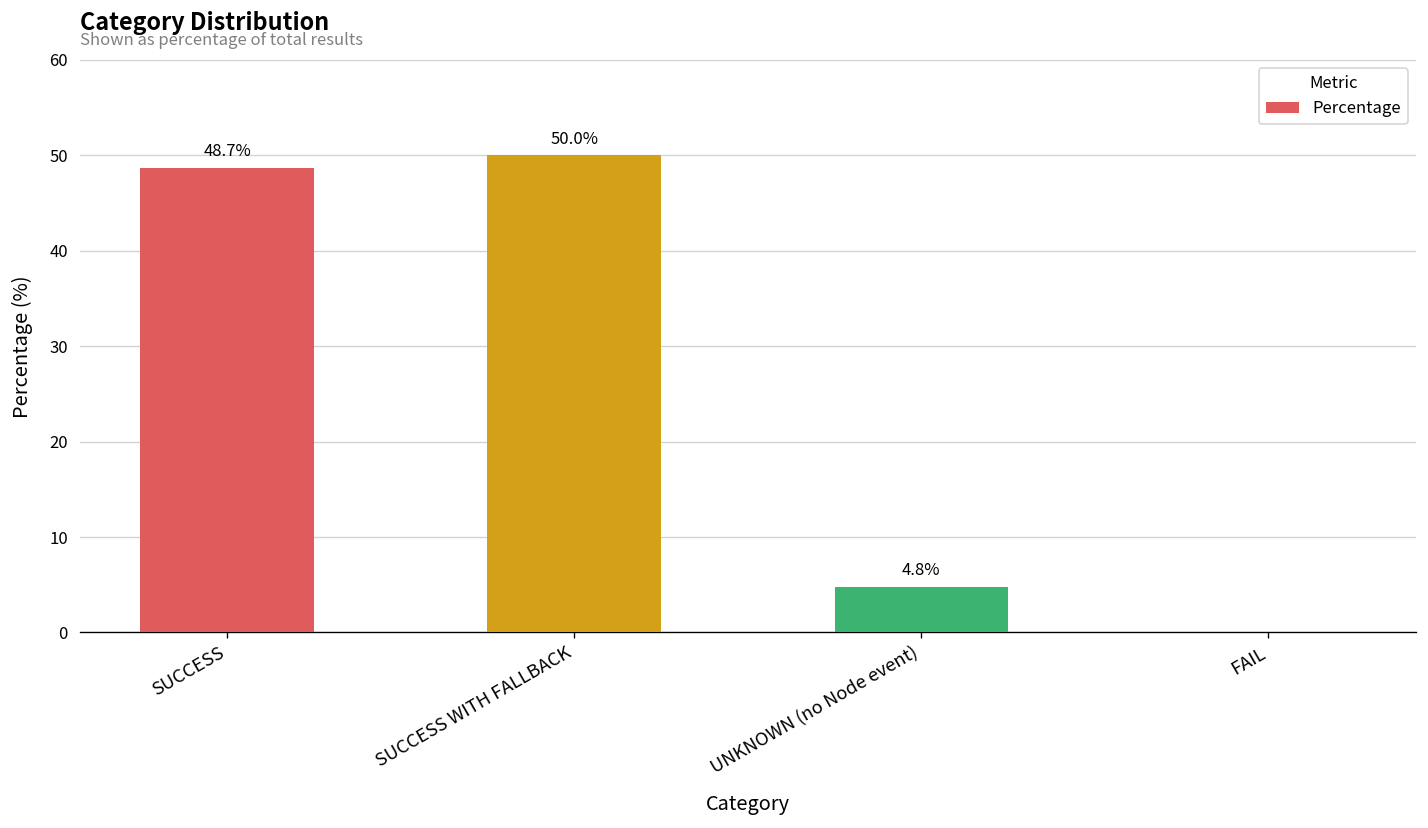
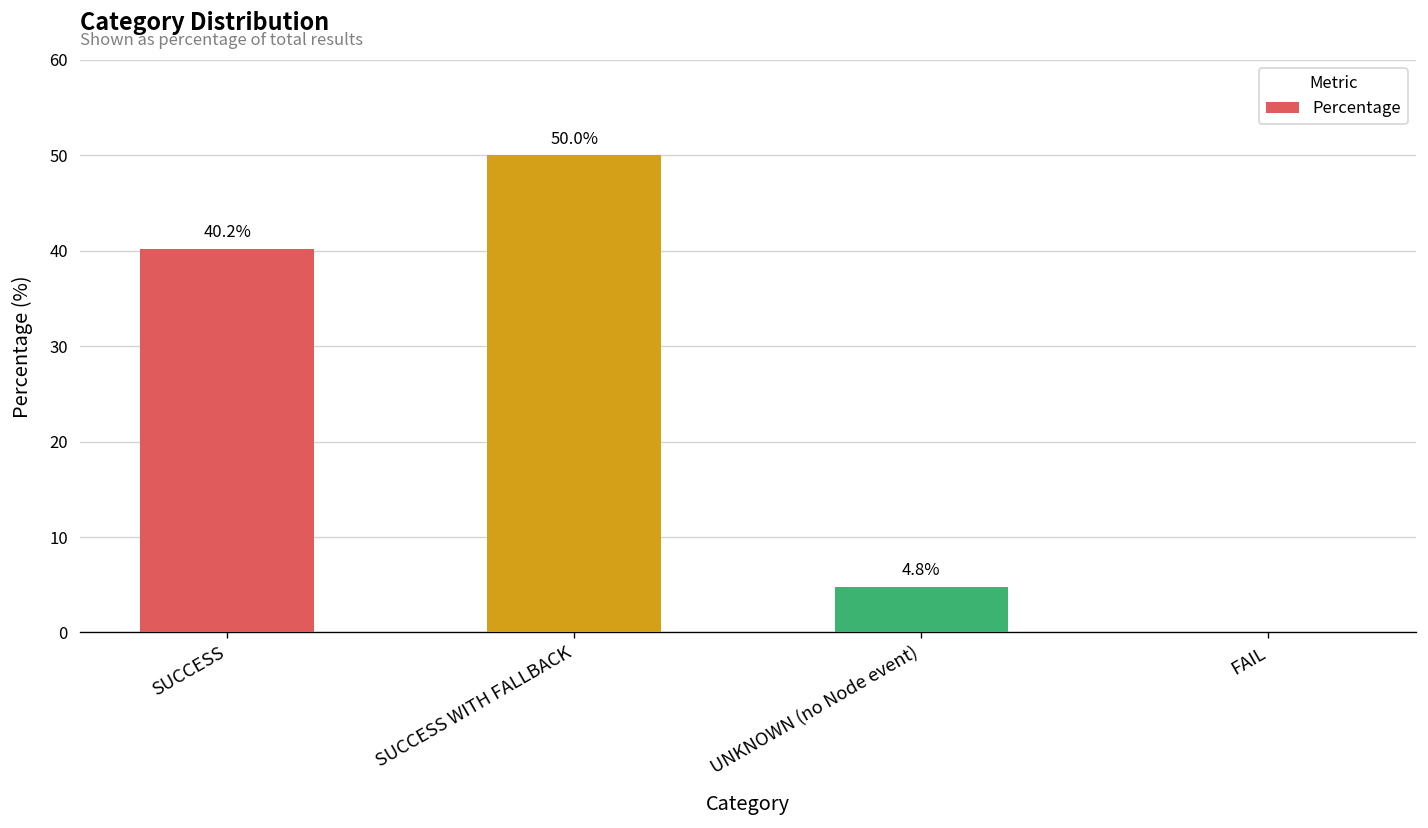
SUCCESS: 48.7% -> 40.2%
